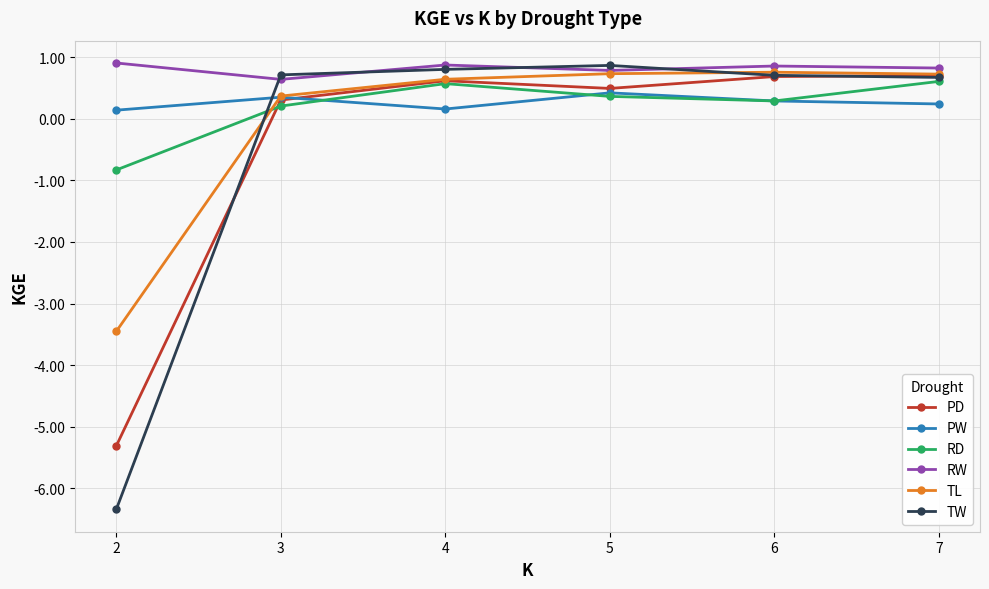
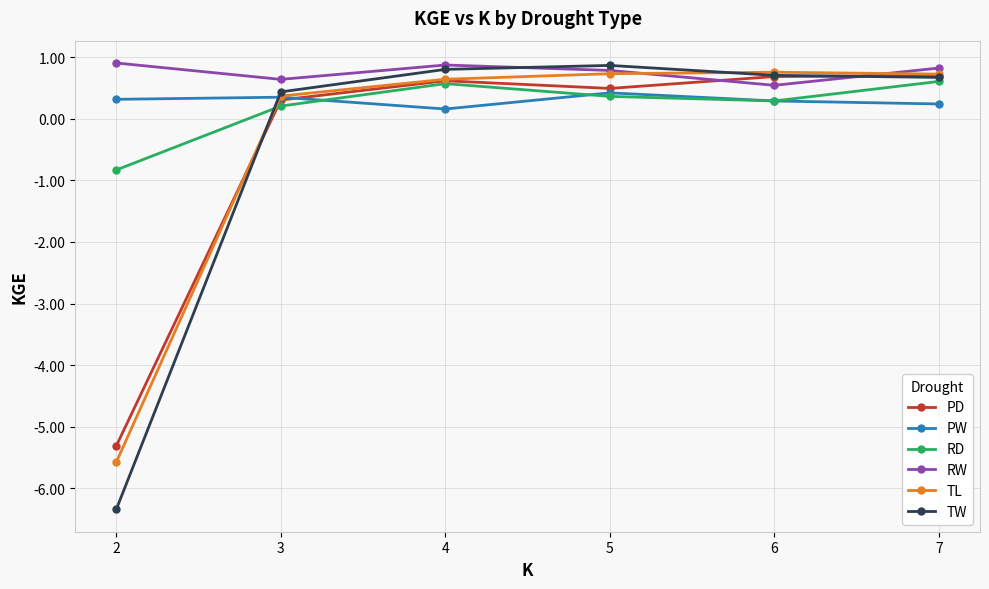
PW, 2: 0.1 -> 0.3
TL, 2: -3.5 -> -5.6
TW, 3: 0.7 -> 0.4
RW, 6: 0.9 -> 0.5
